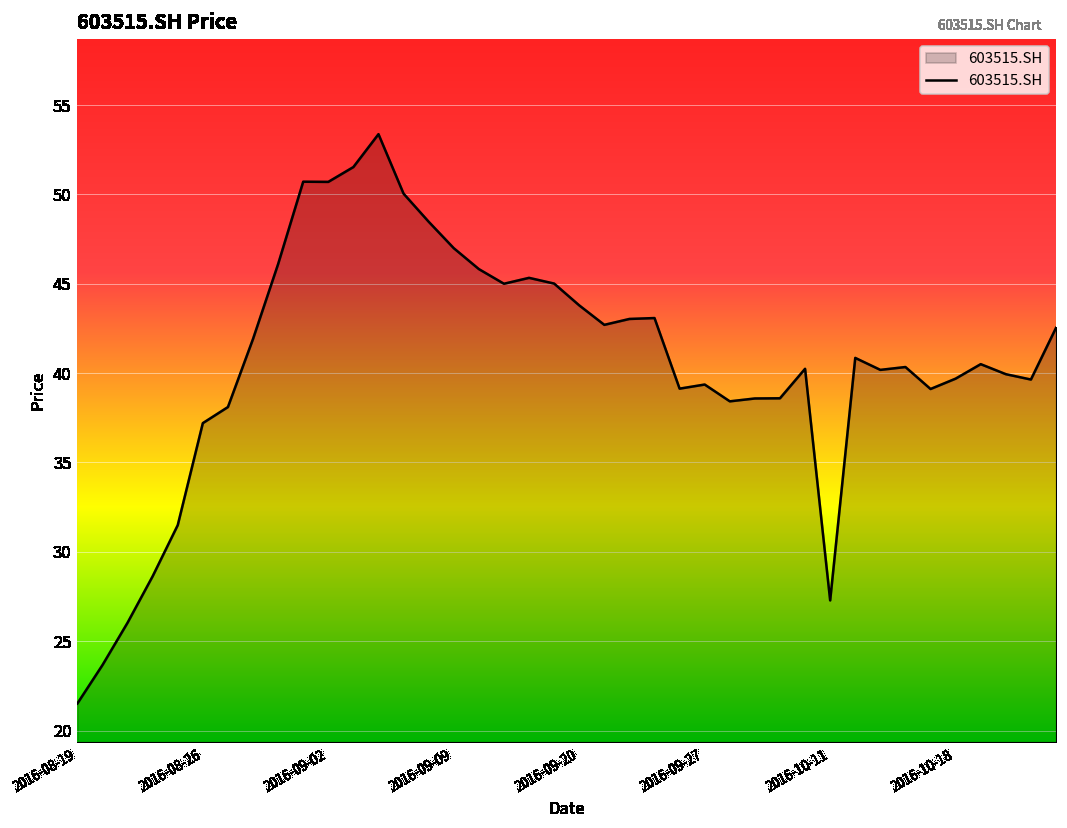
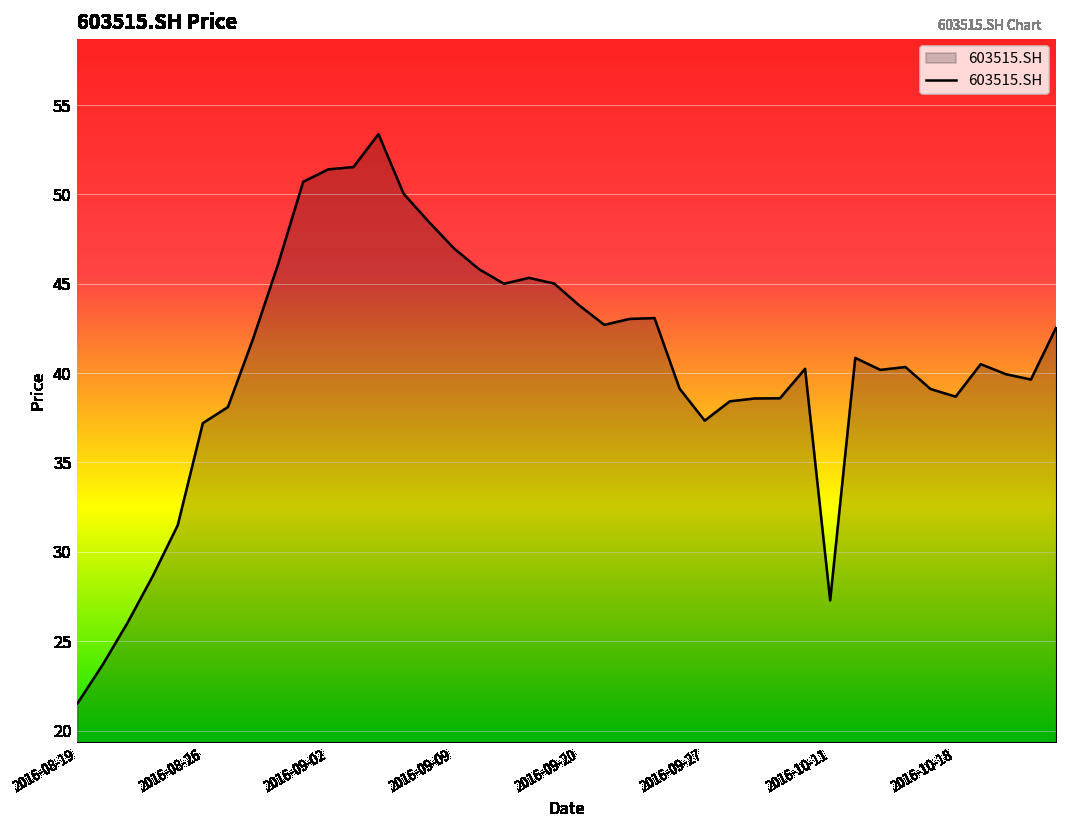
2016-09-02: 50.7 -> 51.4
2016-09-27: 39.4 -> 37.3
2016-10-18: 39.7 -> 38.7
